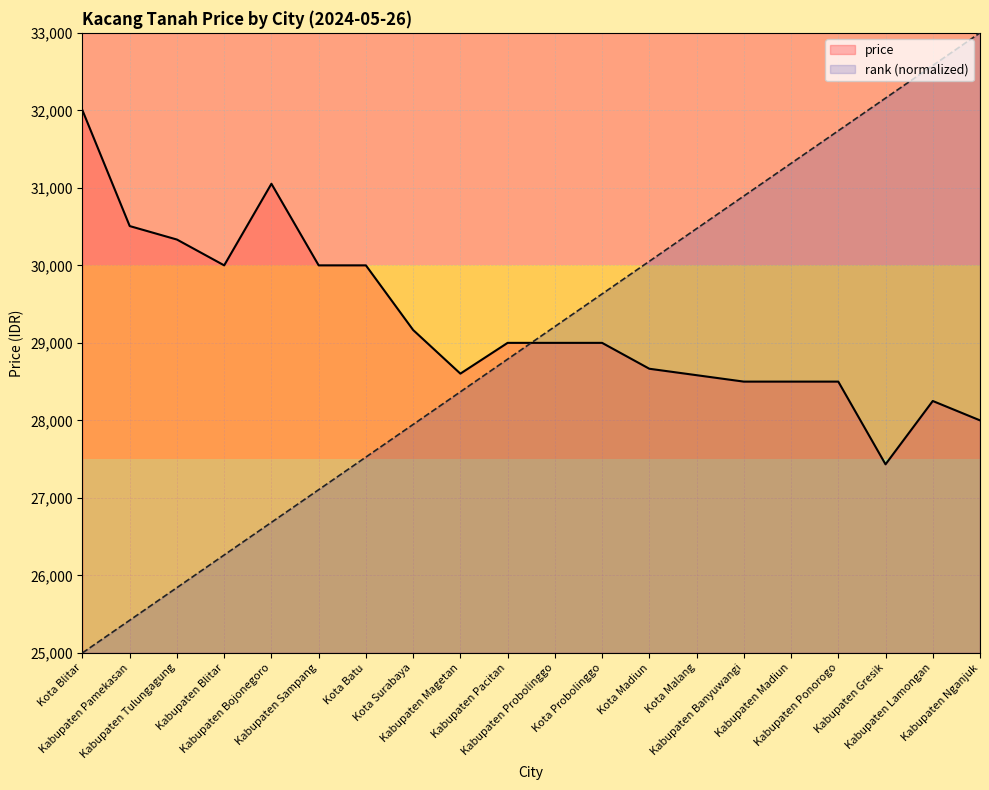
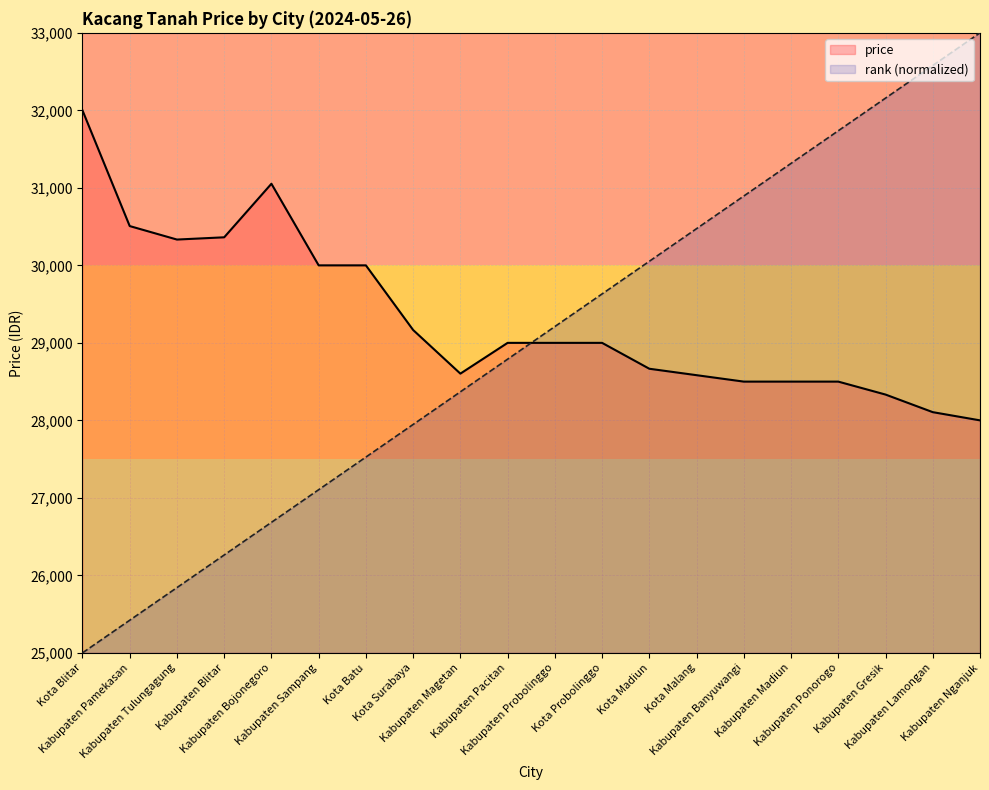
price, Kabupaten Blitar: 30,000 -> 30,400
price, Kabupaten Gresik: 27,400 -> 28,300
price, Kabupaten Lamongan: 28,300 -> 28,100
